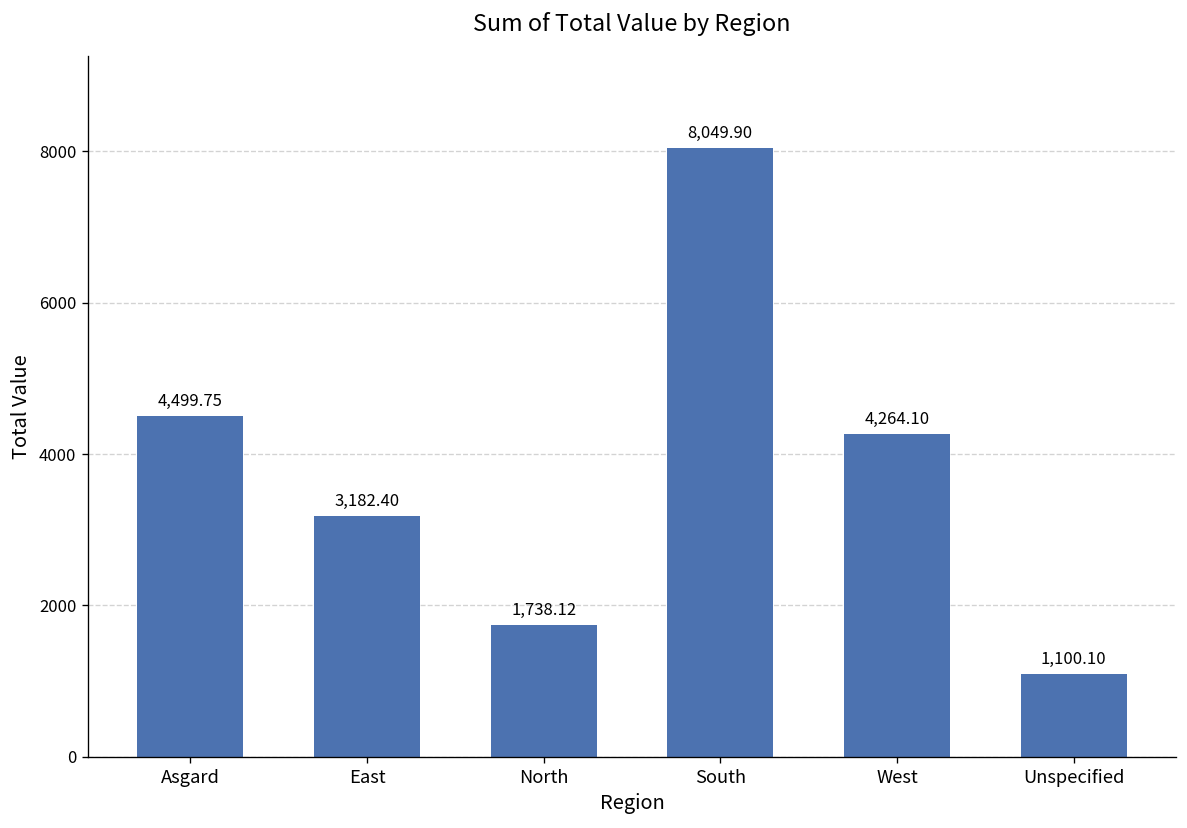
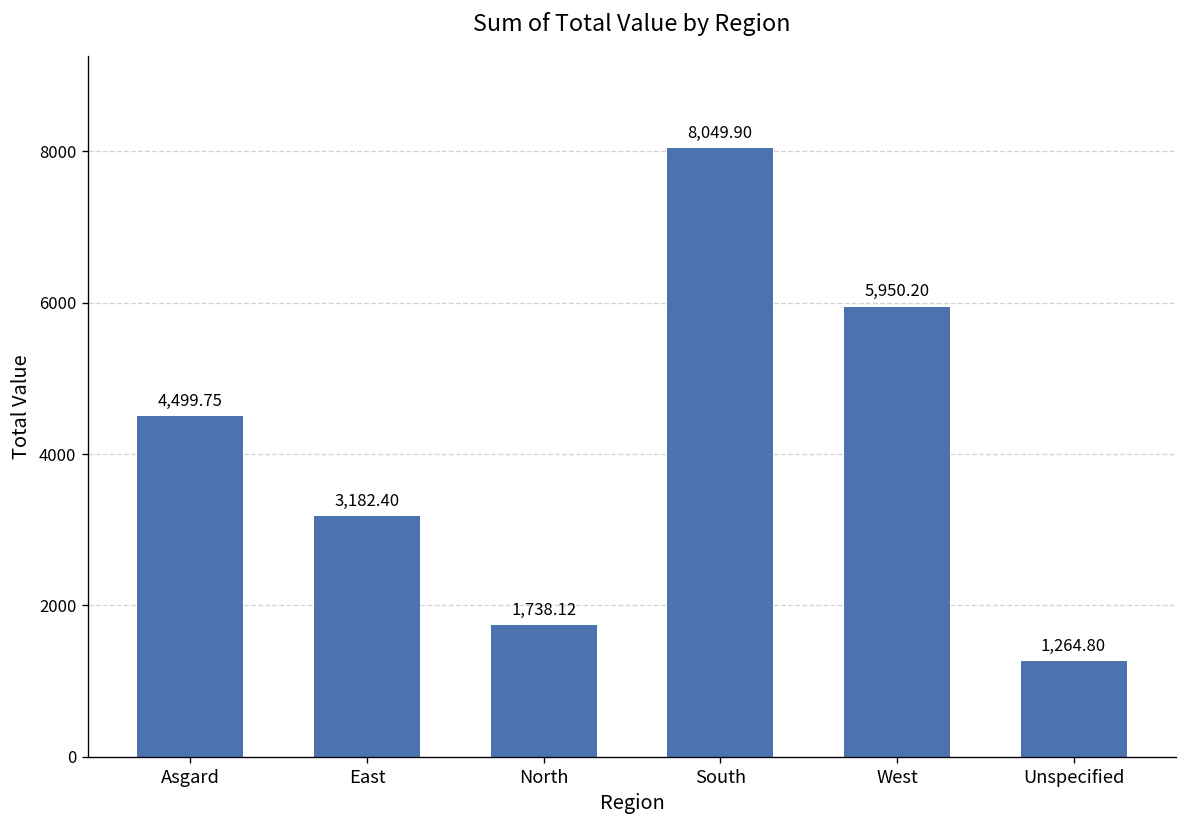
West: 4,264.10 -> 5,950.20
Unspecified: 1,100.10 -> 1,264.80
